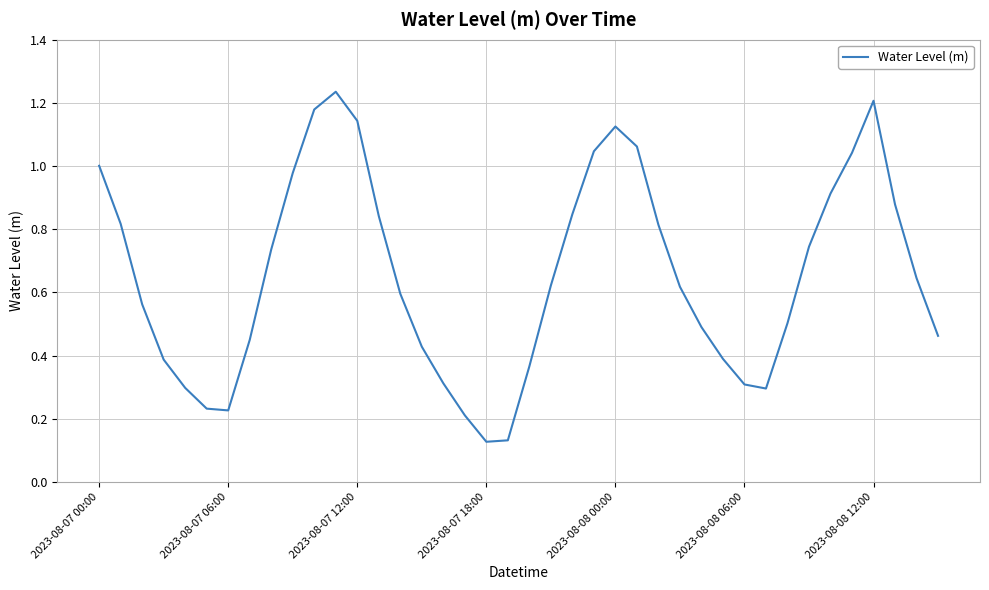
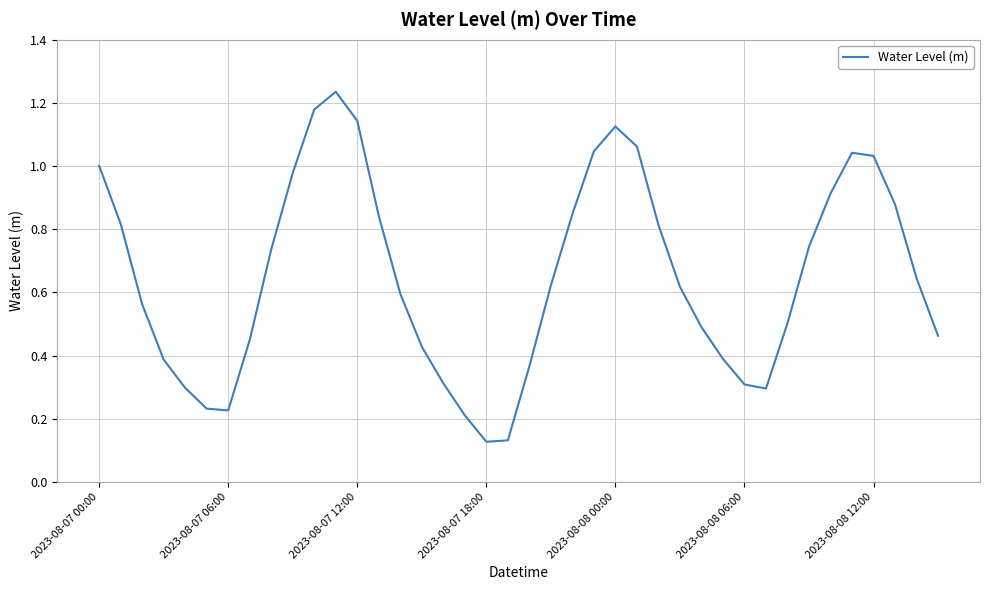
2023-08-08 12:00: 1.21 -> 1.03
